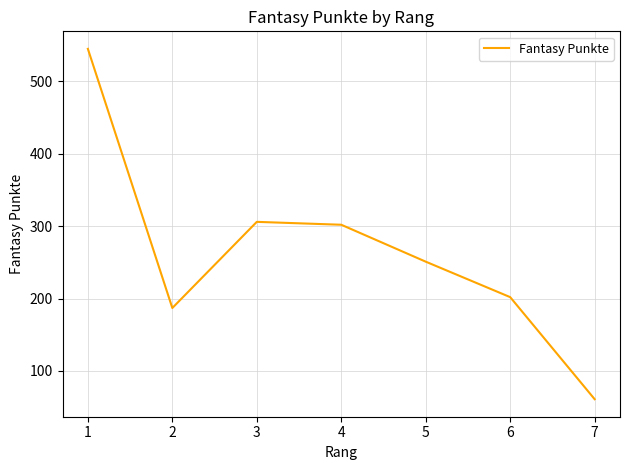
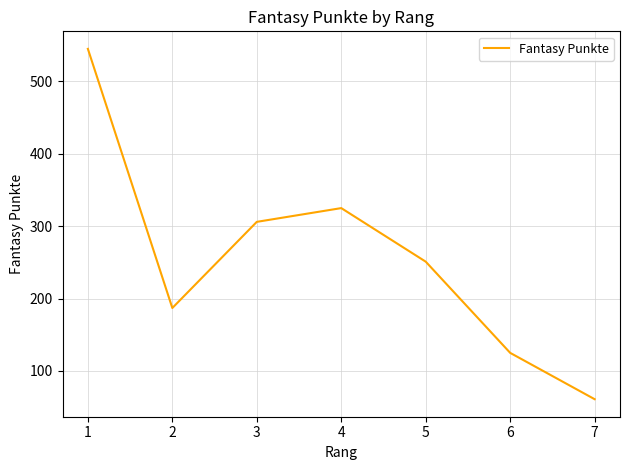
4: 300 -> 330
6: 200 -> 130
